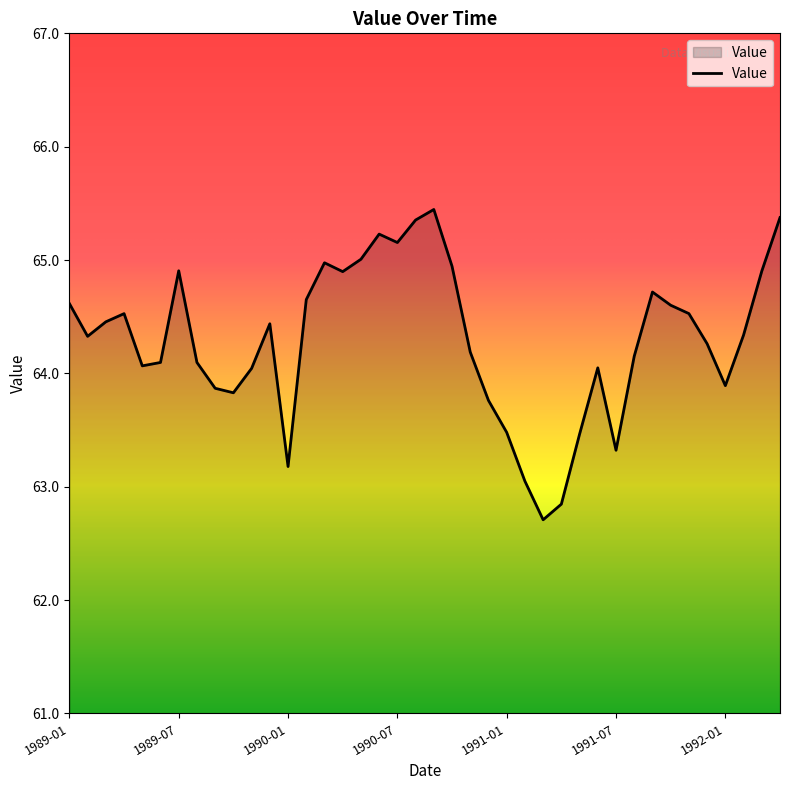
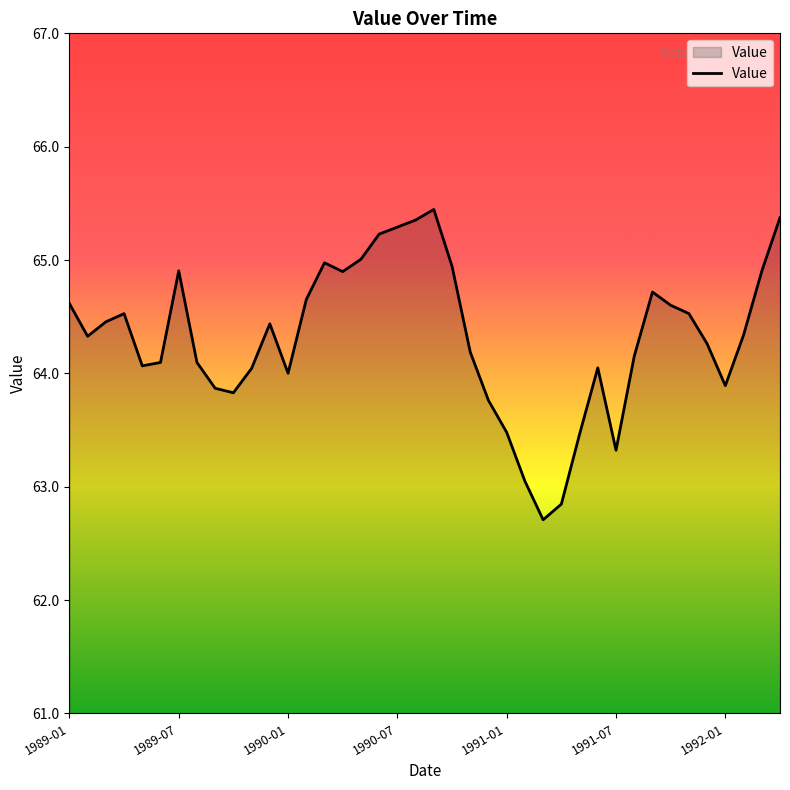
1990-01: 63.18 -> 64.00
1990-07: 65.15 -> 65.29
